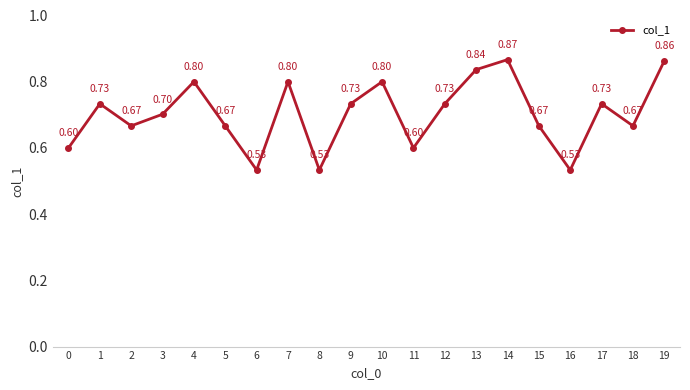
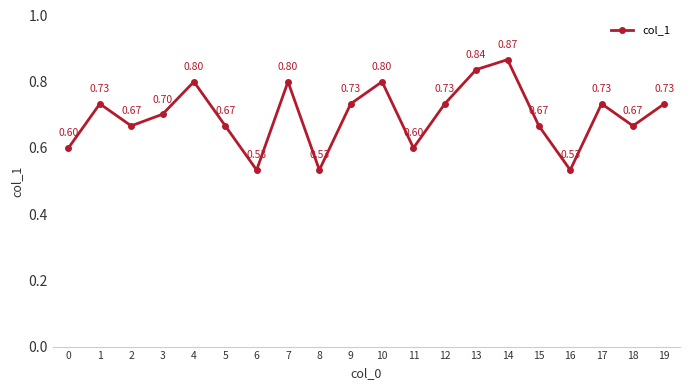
19: 0.86 -> 0.73
